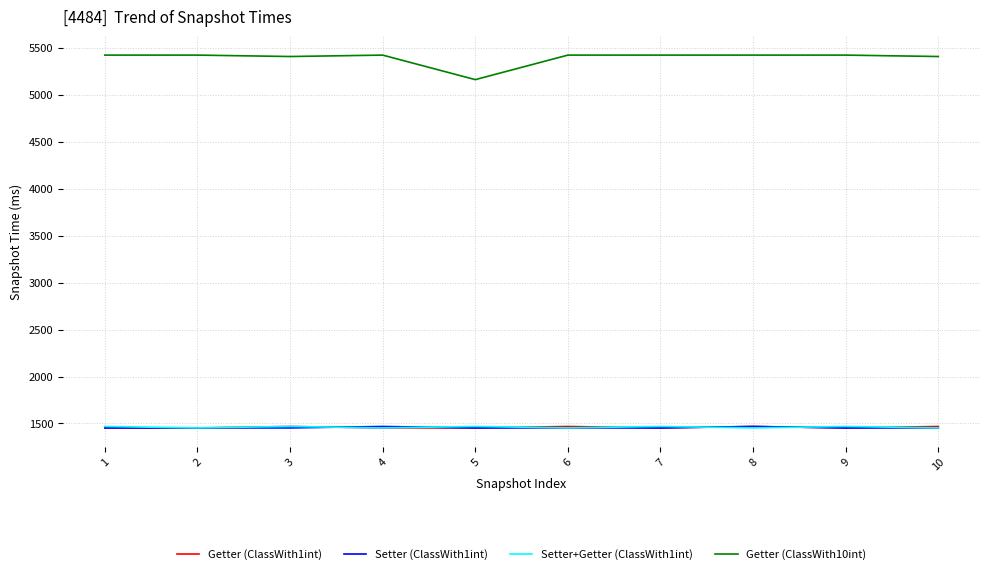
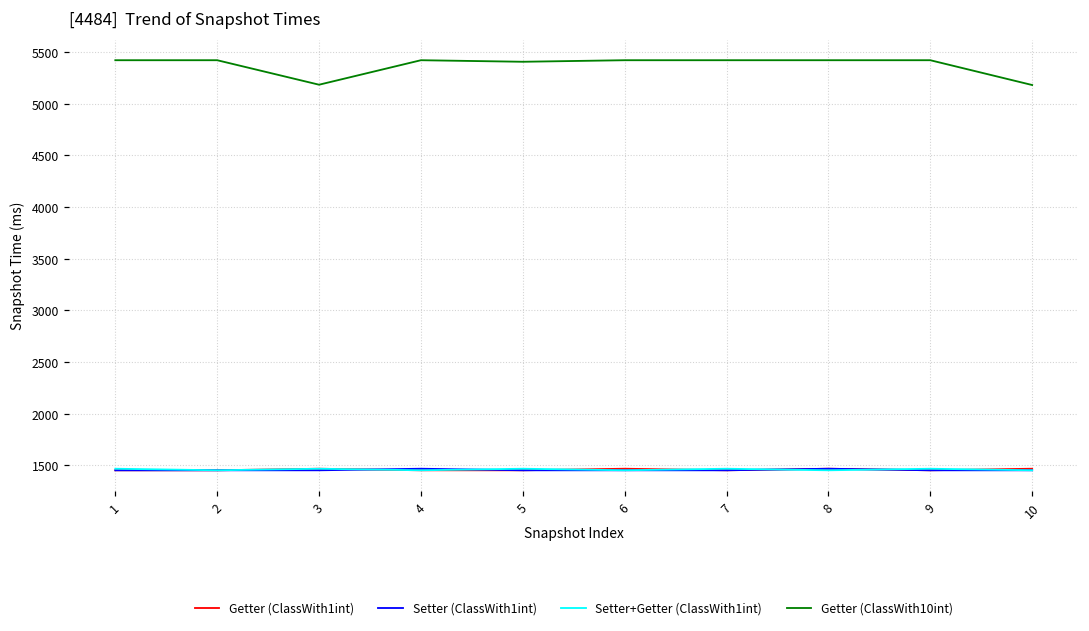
Getter (ClassWith10int), 3: 5400 -> 5200
Getter (ClassWith10int), 5: 5200 -> 5400
Getter (ClassWith10int), 10: 5400 -> 5200
